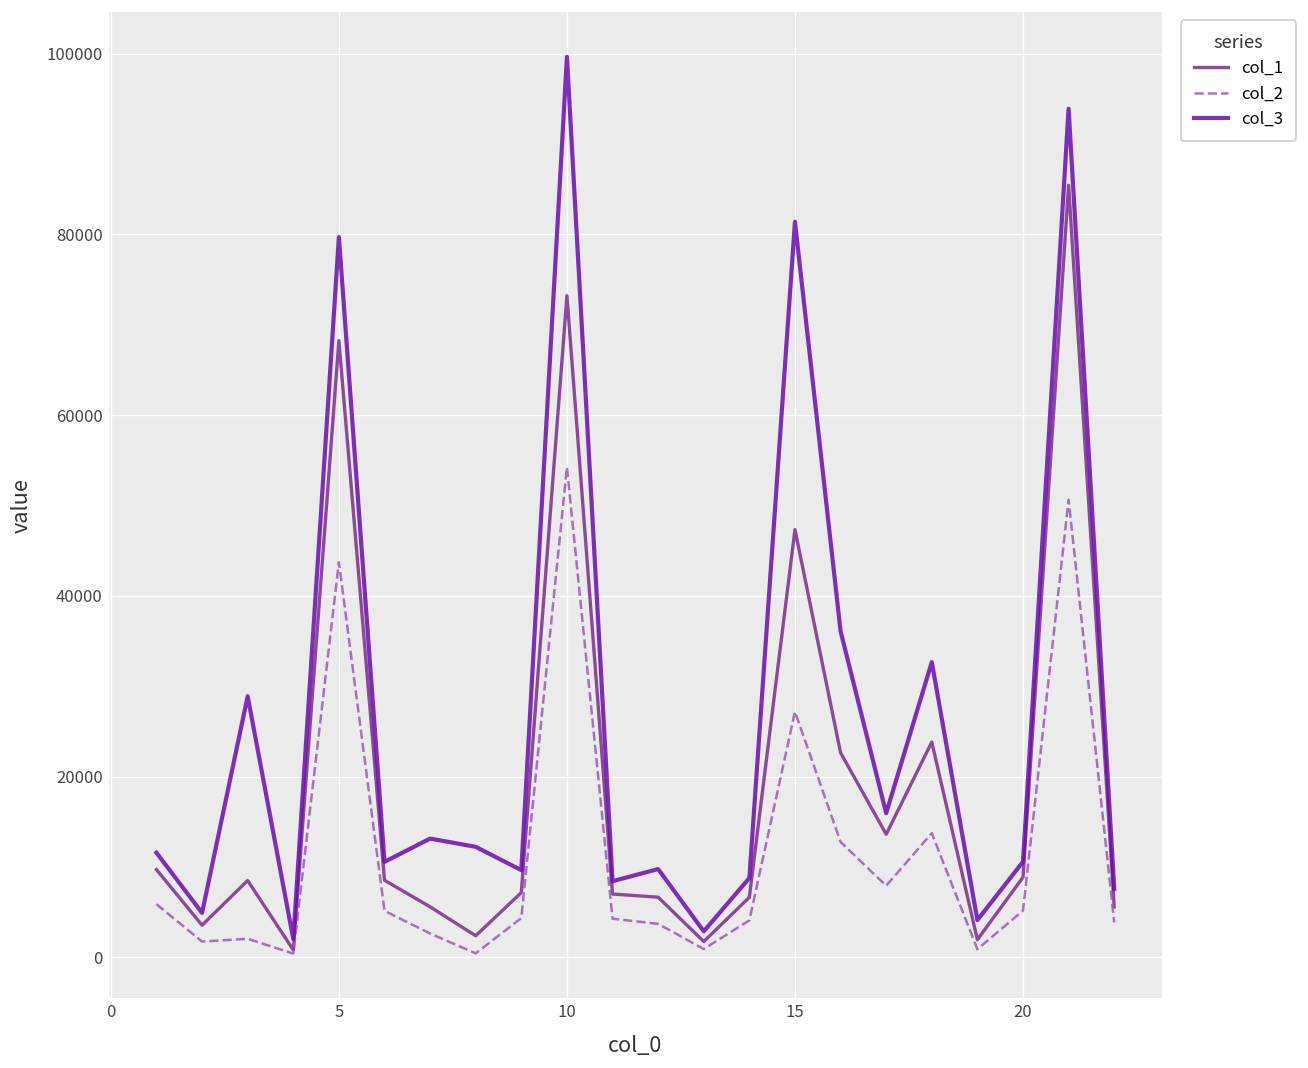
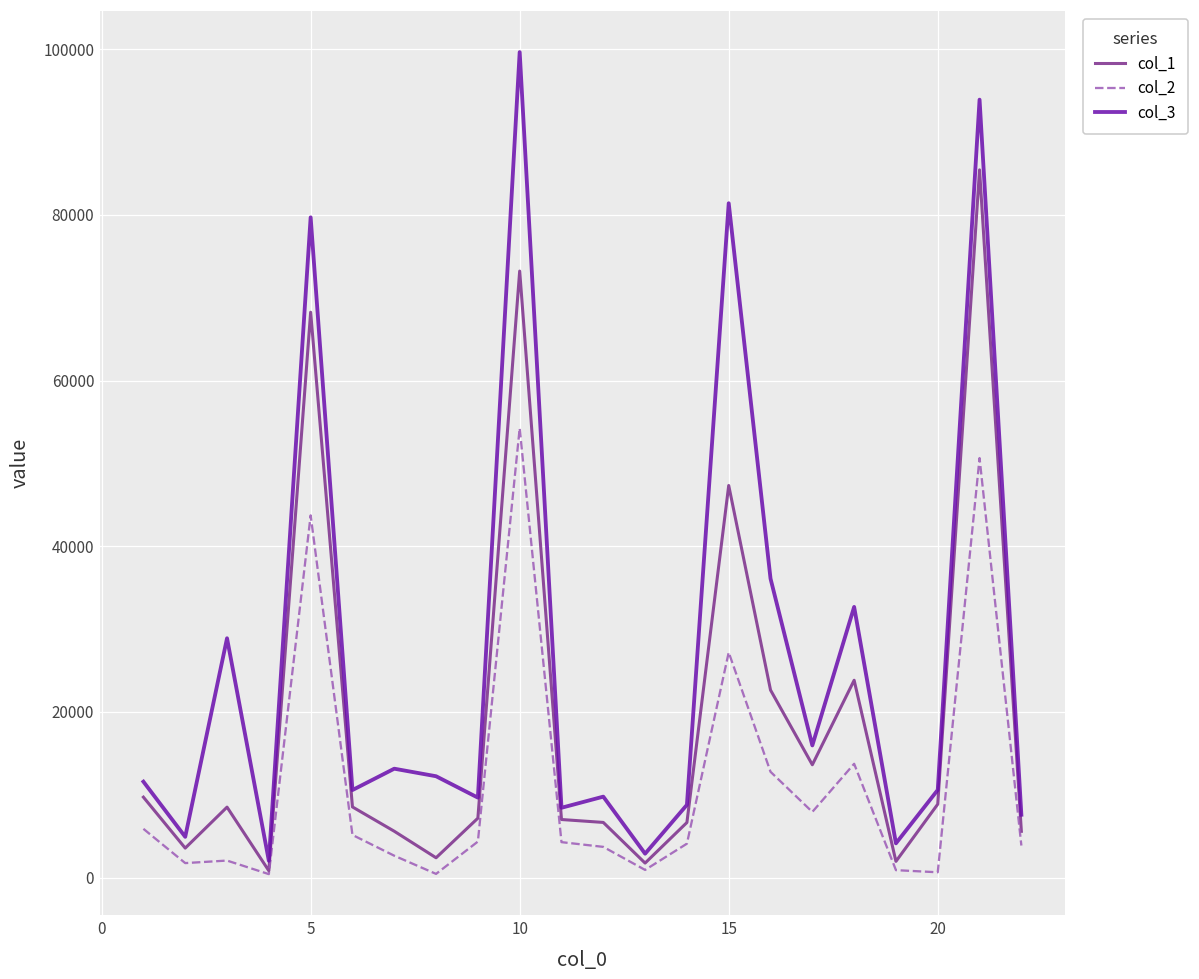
col_2, 20: 5000 -> 1000
